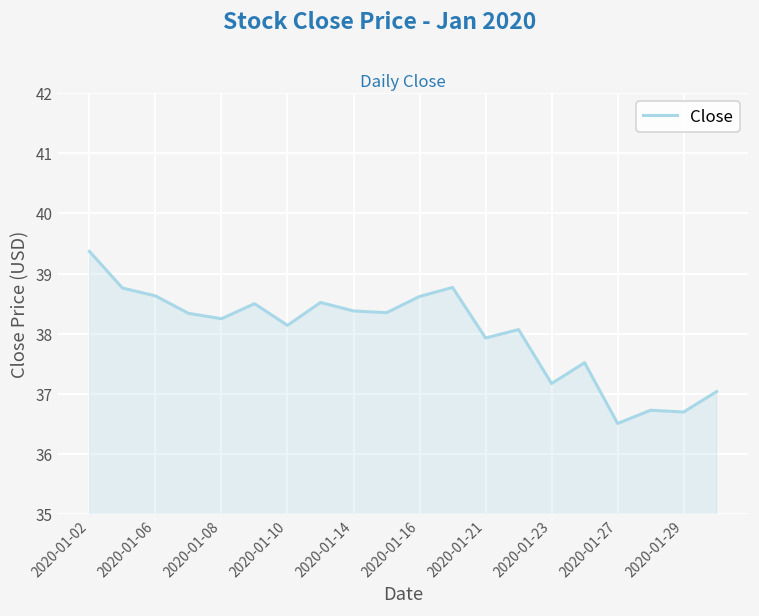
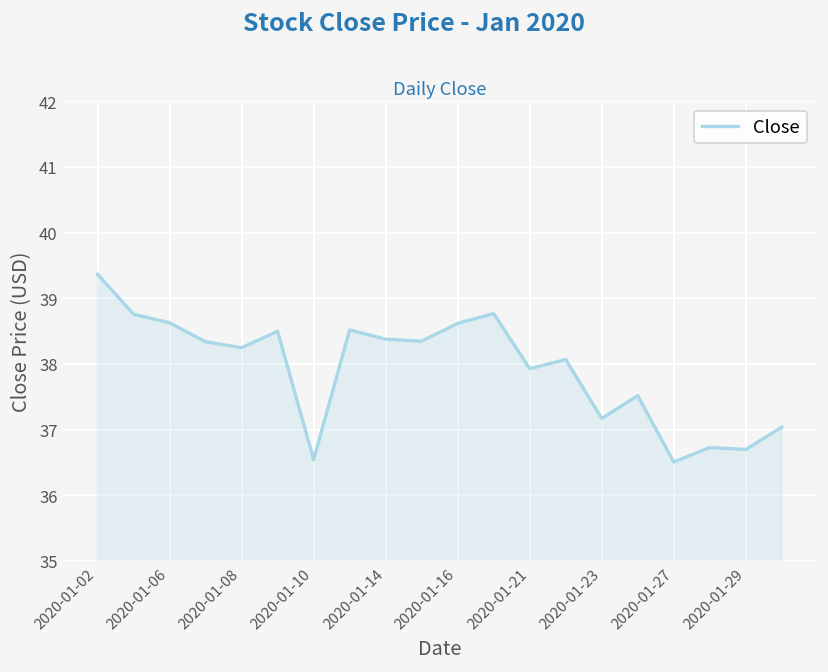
2020-01-10: 38.1 -> 36.5
